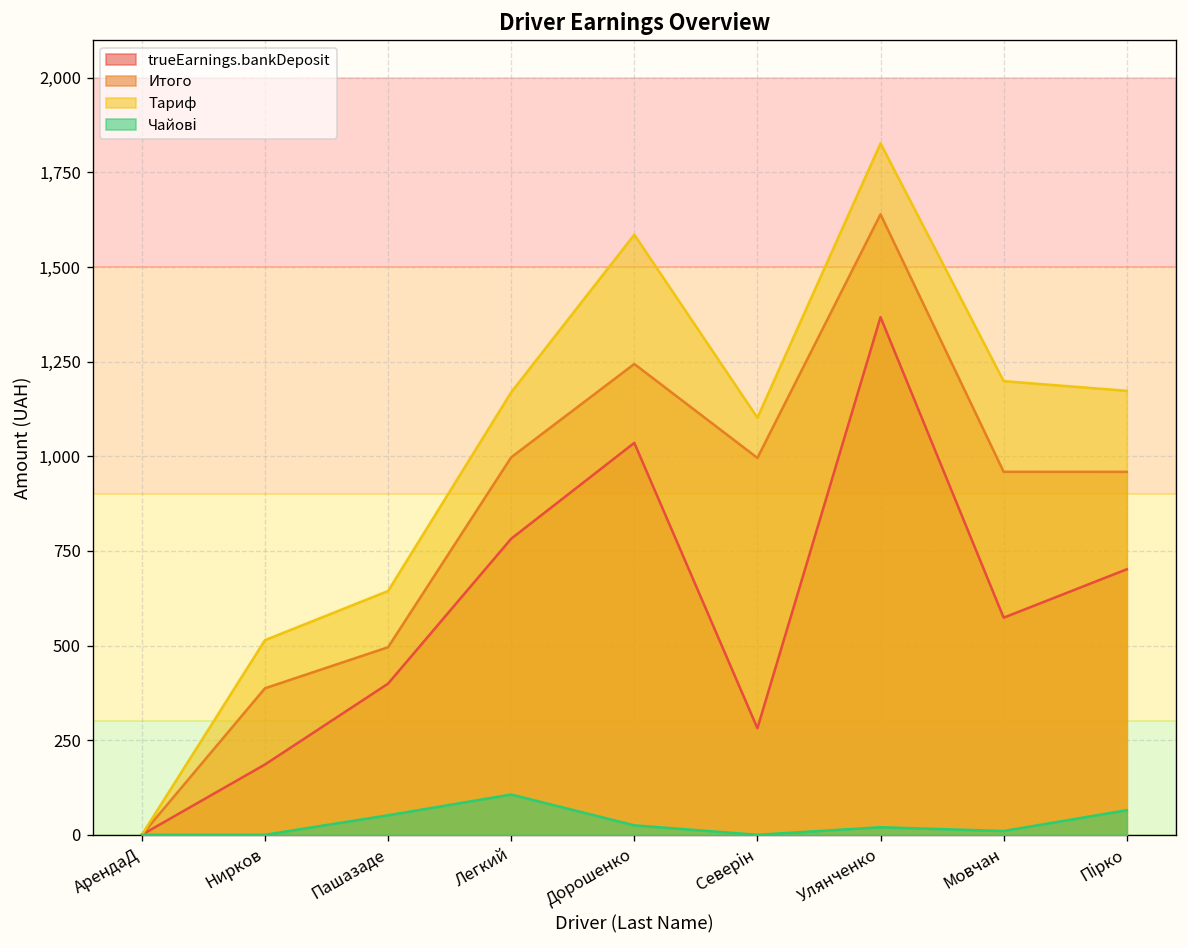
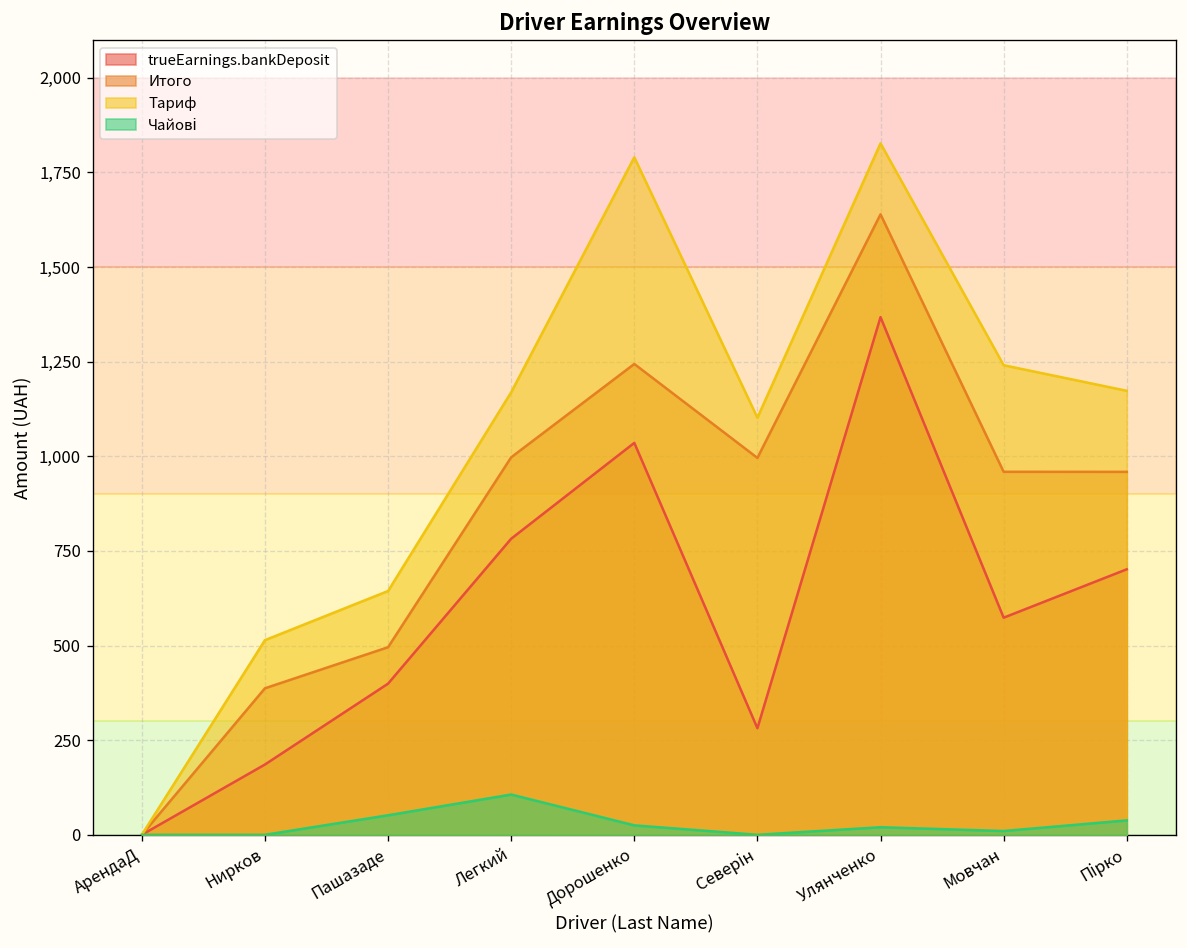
Тариф, Дорошенко: 1,590 -> 1,790
Тариф, Мовчан: 1,200 -> 1,240
Чайові, Пірко: 70 -> 40
